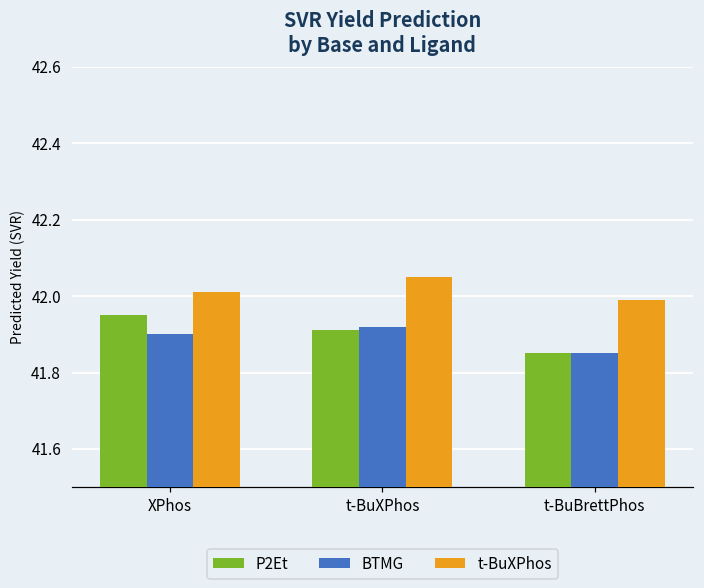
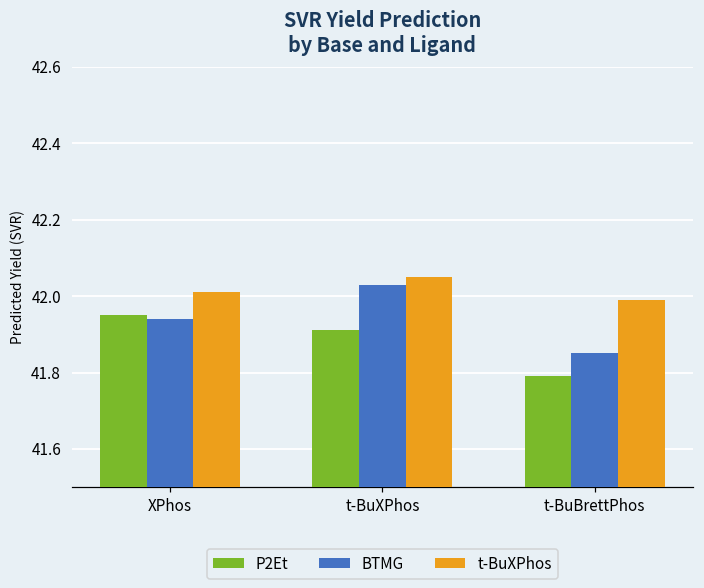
BTMG, XPhos: 41.90 -> 41.94
BTMG, t-BuXPhos: 41.92 -> 42.03
P2Et, t-BuBrettPhos: 41.85 -> 41.79
